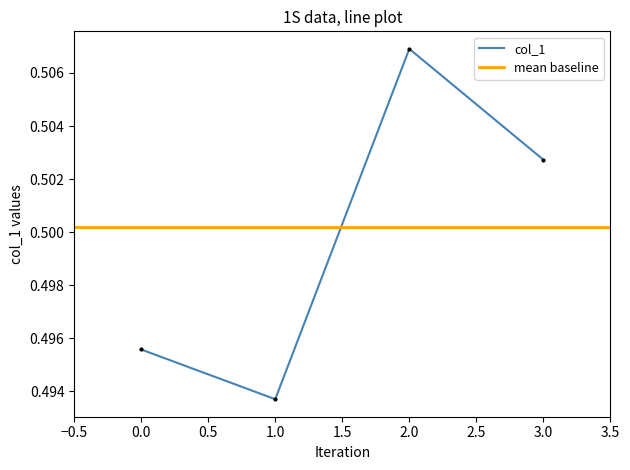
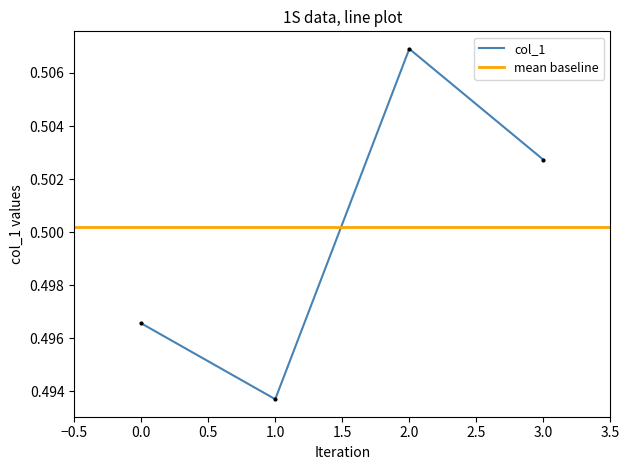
0.0: 0.4956 -> 0.4966
